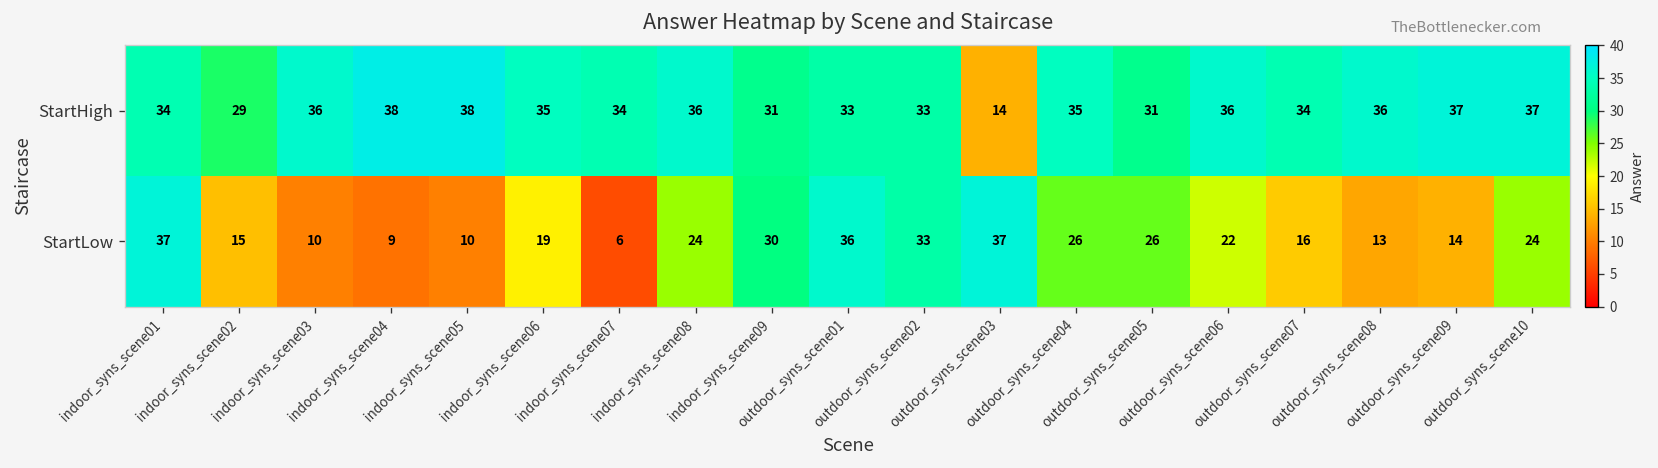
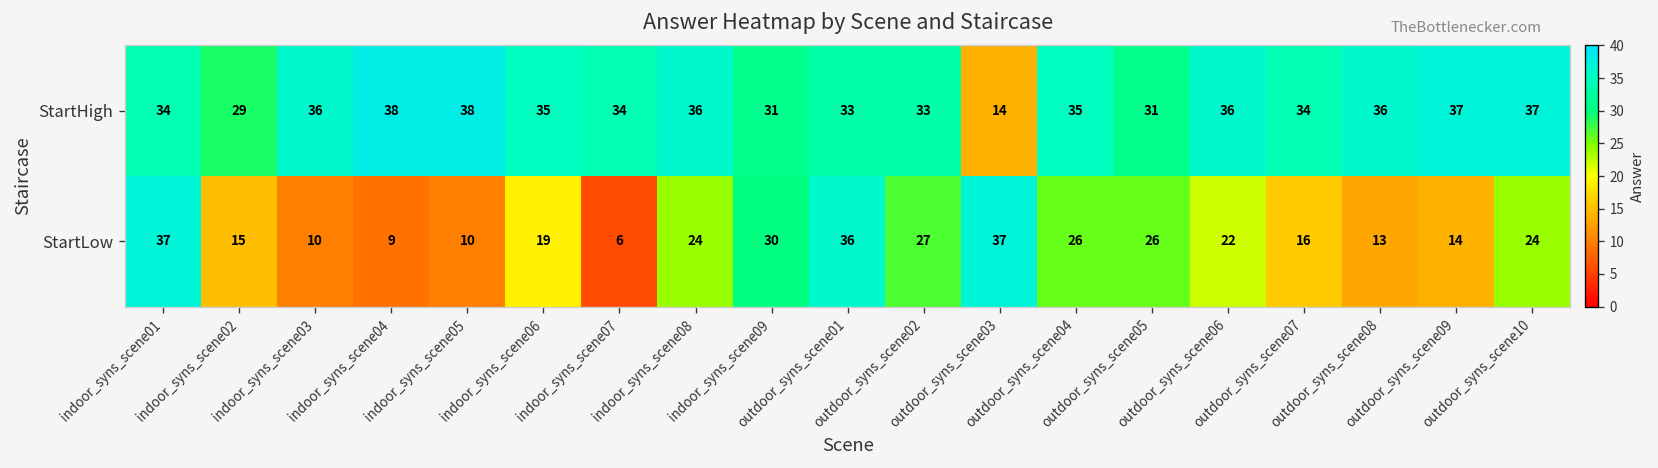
StartLow, outdoor_syns_scene02: 33 -> 27
